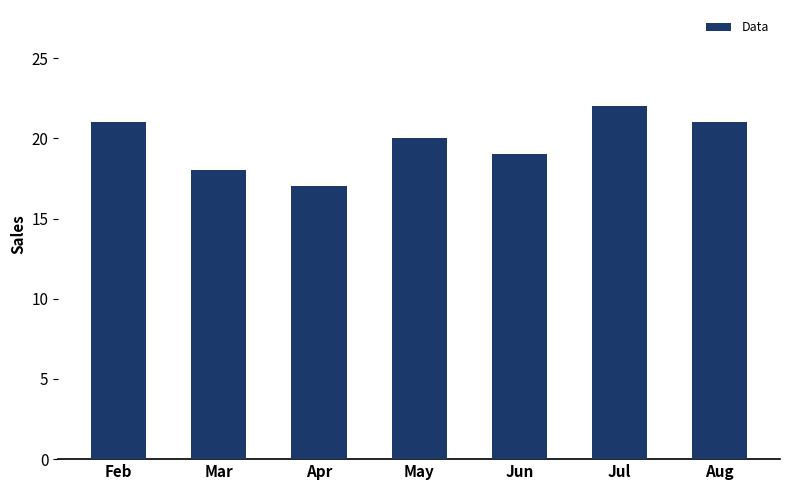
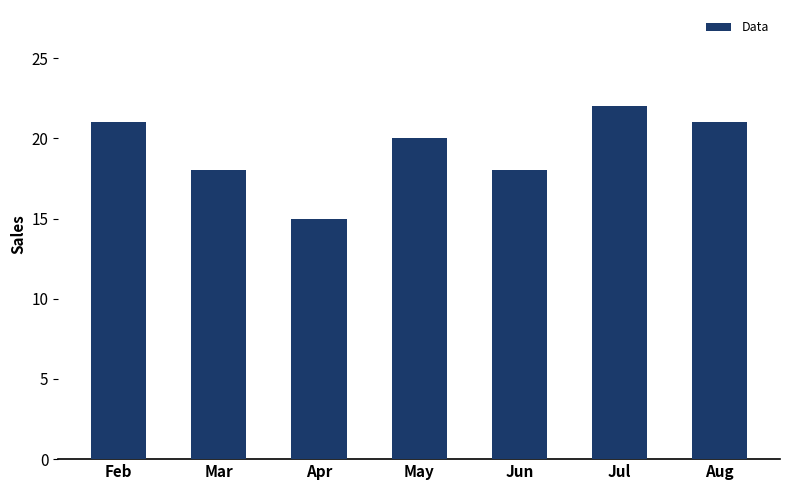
Apr: 17 -> 15
Jun: 19 -> 18
